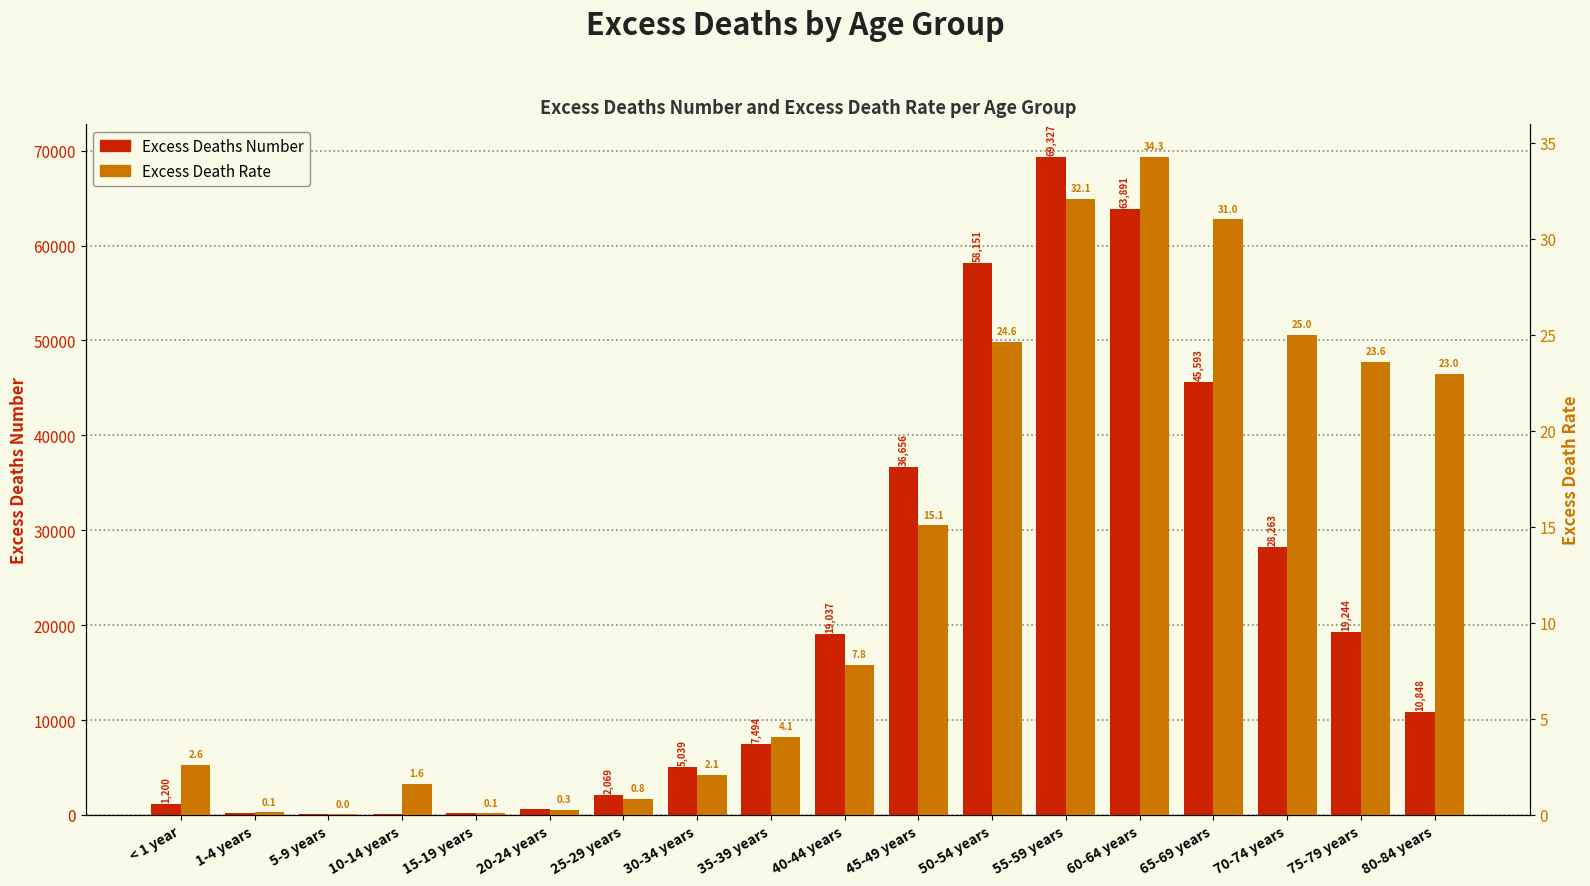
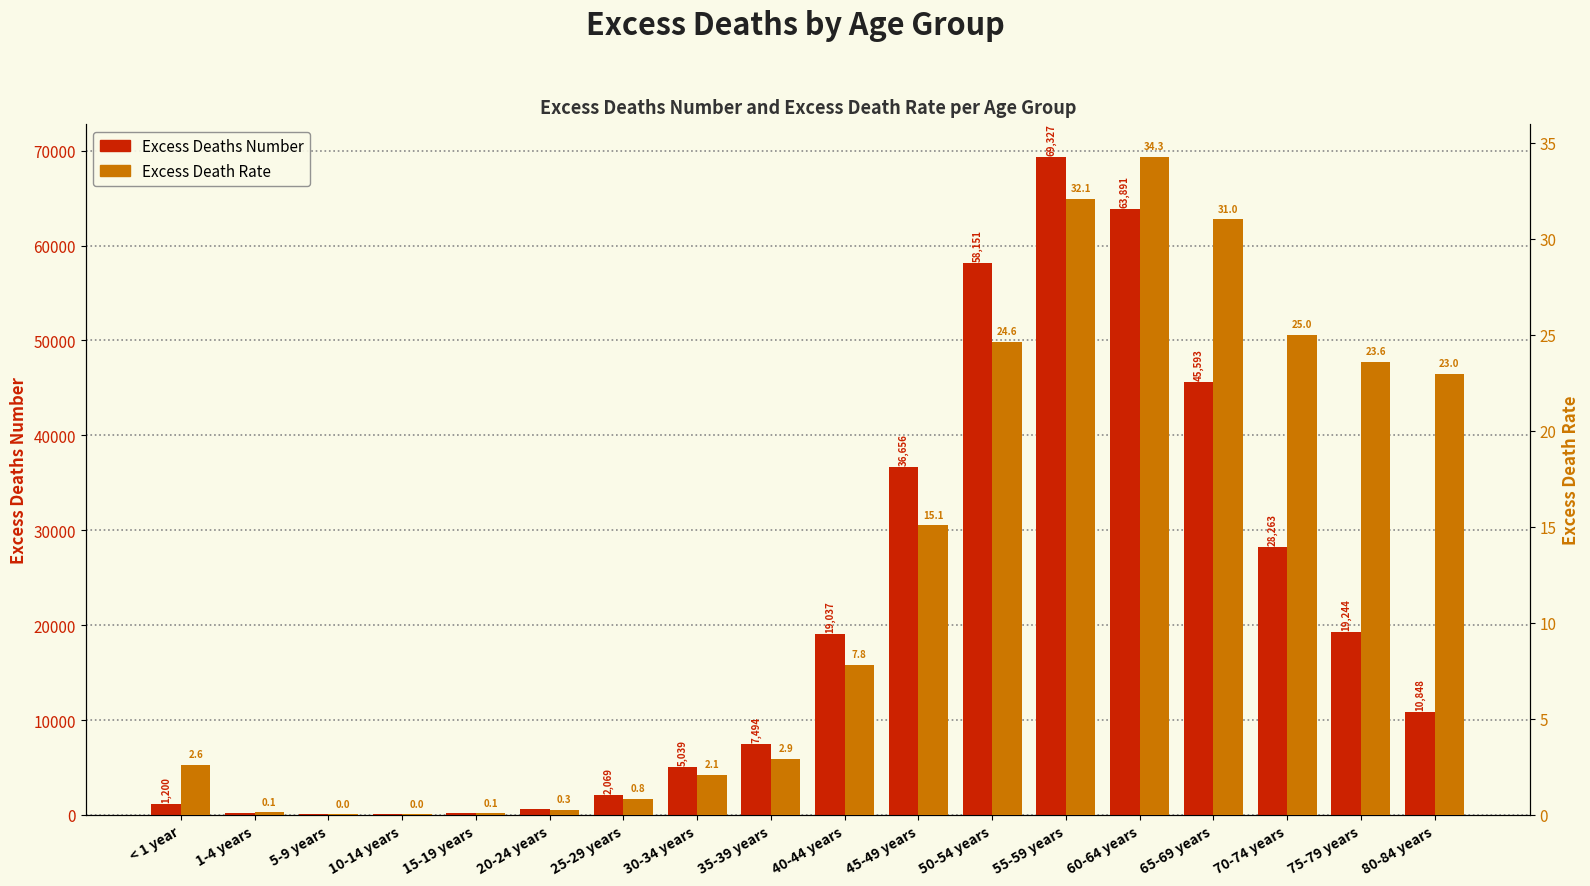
Excess Death Rate, 10-14 years: 1.6 -> 0.0
Excess Death Rate, 35-39 years: 4.1 -> 2.9
